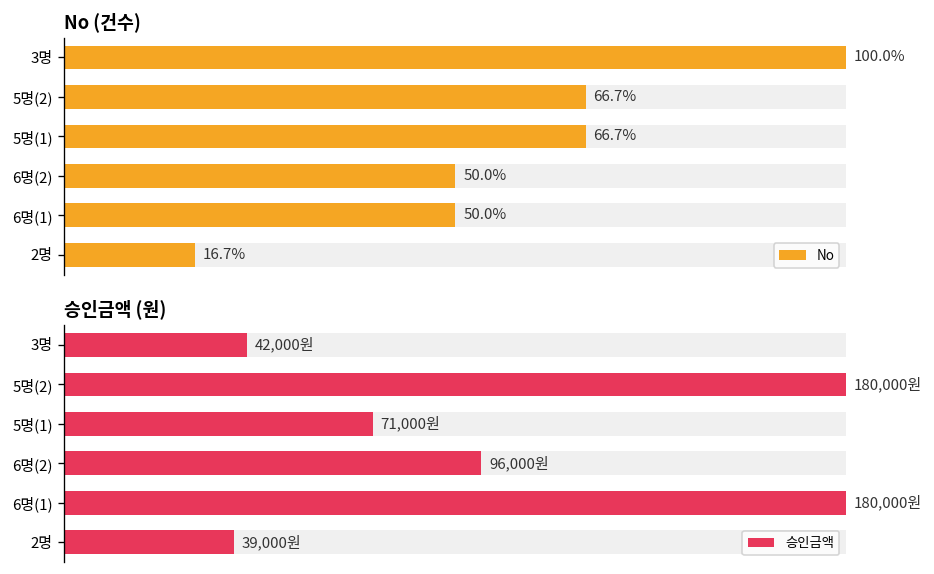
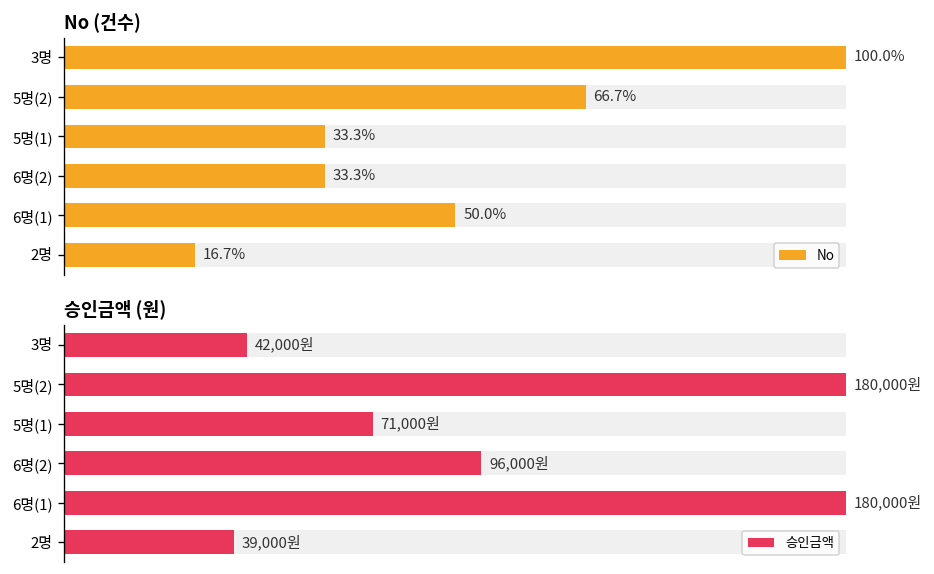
No (건수), No, 5명(1): 66.7% -> 33.3%
No (건수), No, 6명(2): 50.0% -> 33.3%
